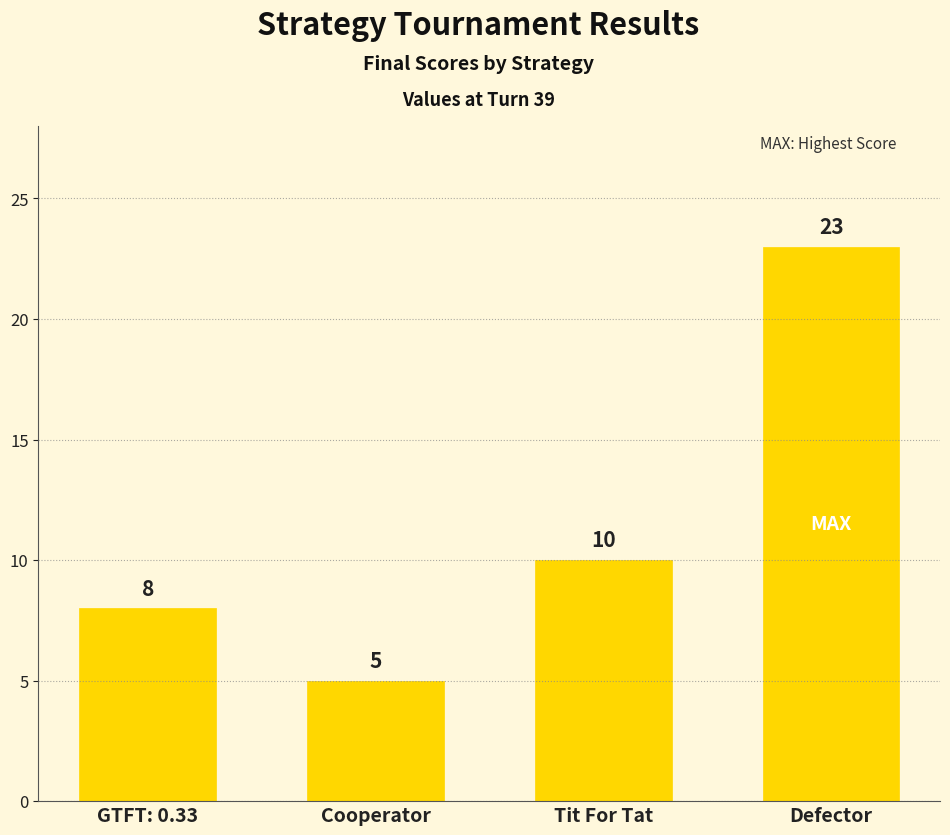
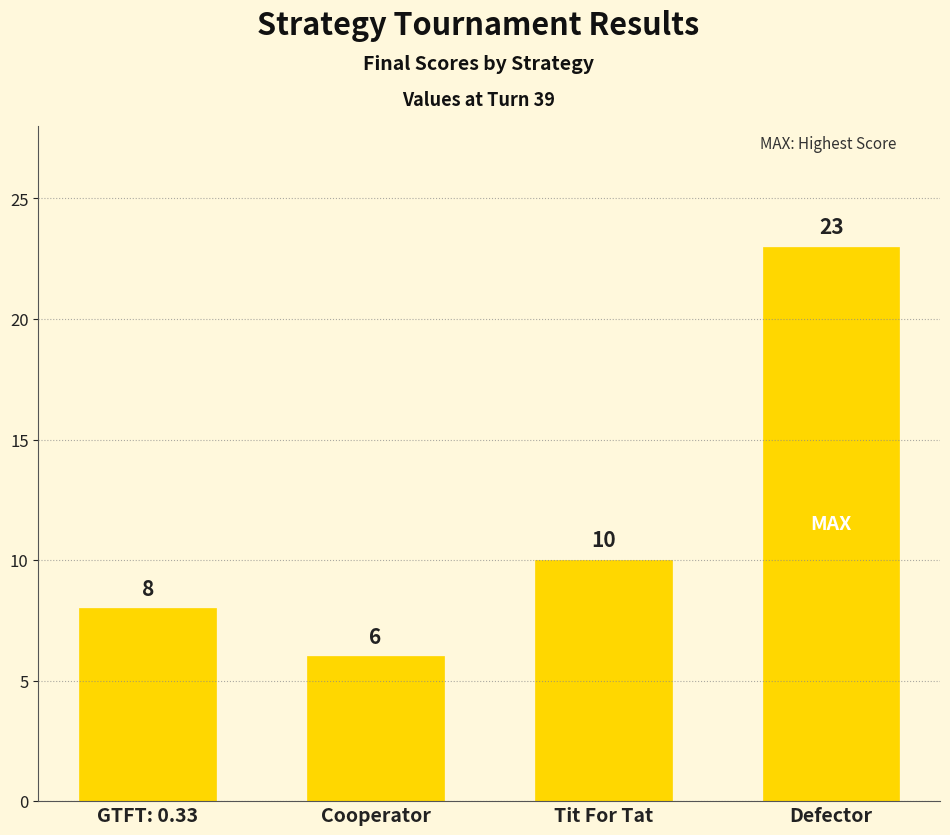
Cooperator: 5 -> 6
